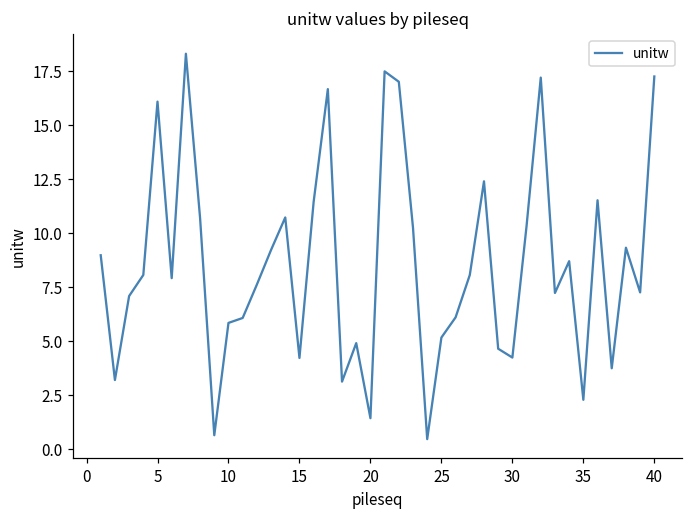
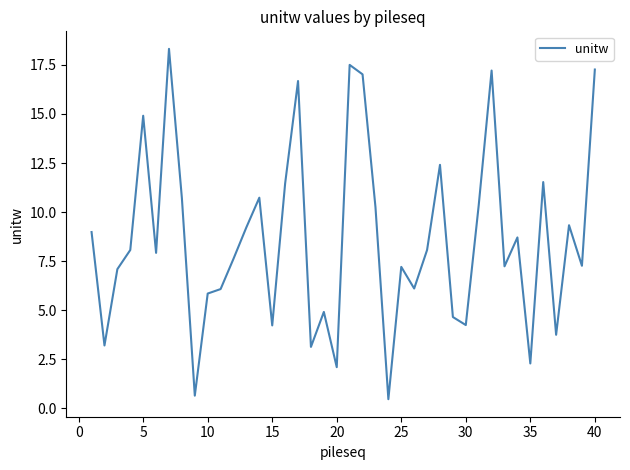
5: 16.1 -> 14.9
20: 1.4 -> 2.1
25: 5.2 -> 7.2
